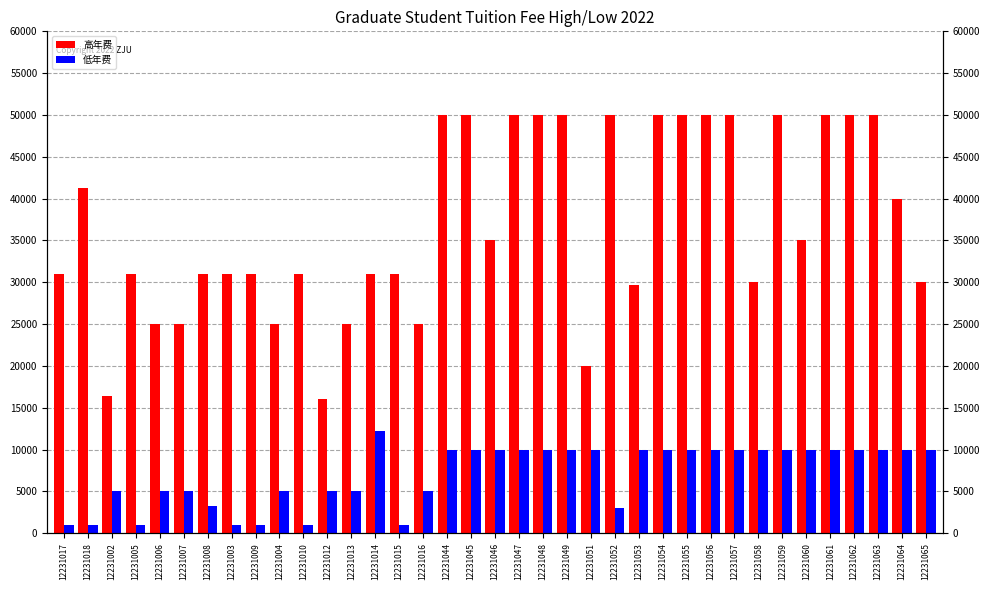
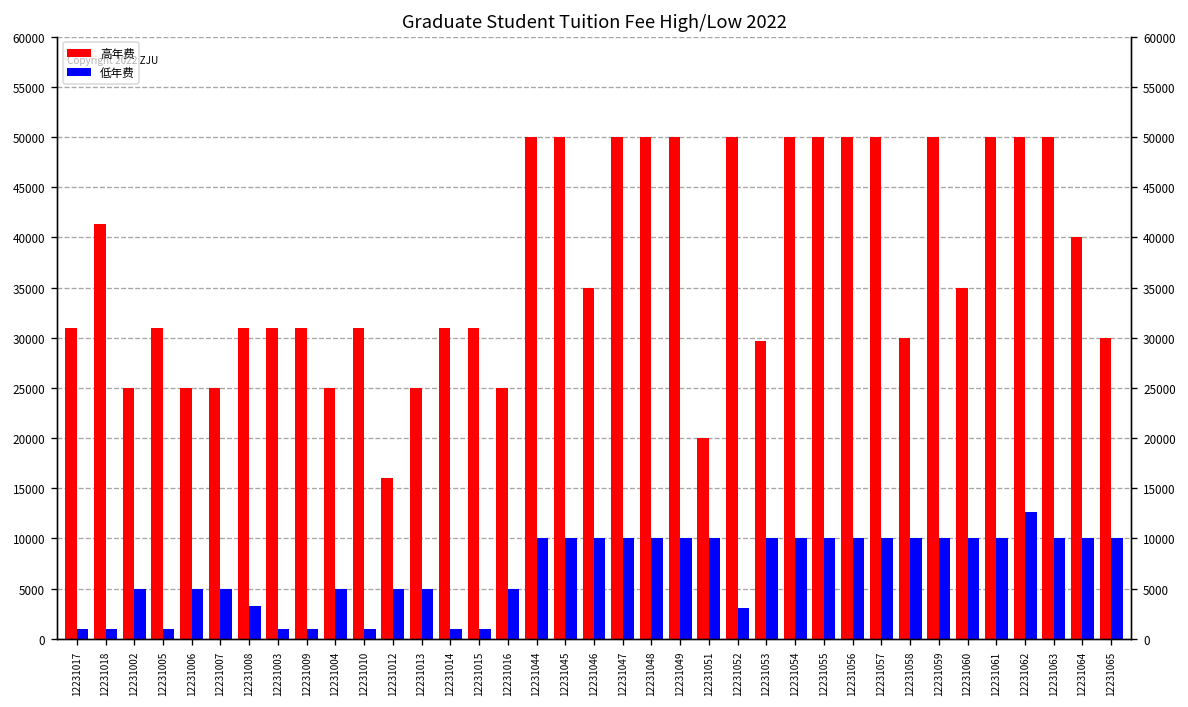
高年费, 12231002: 16000 -> 25000
低年费, 12231014: 12000 -> 1000
低年费, 12231062: 10000 -> 13000
